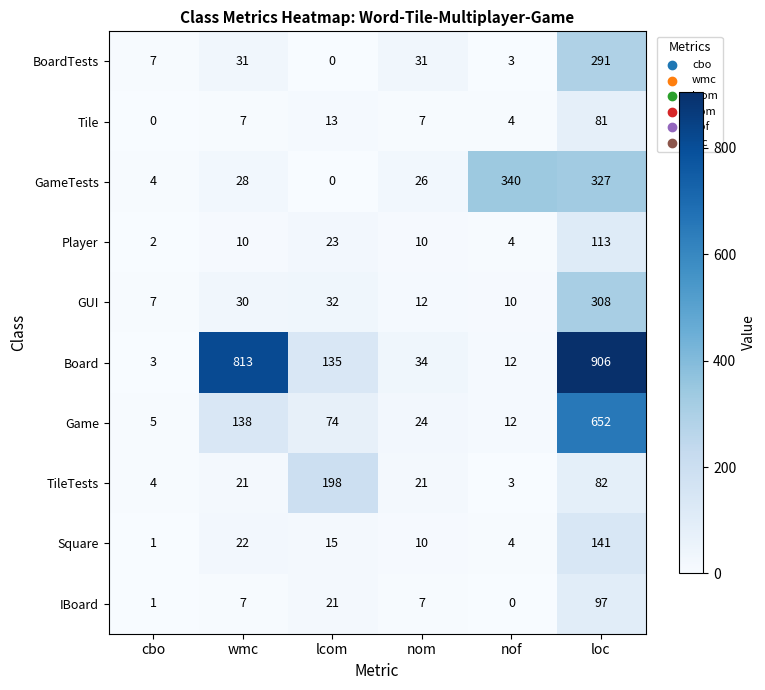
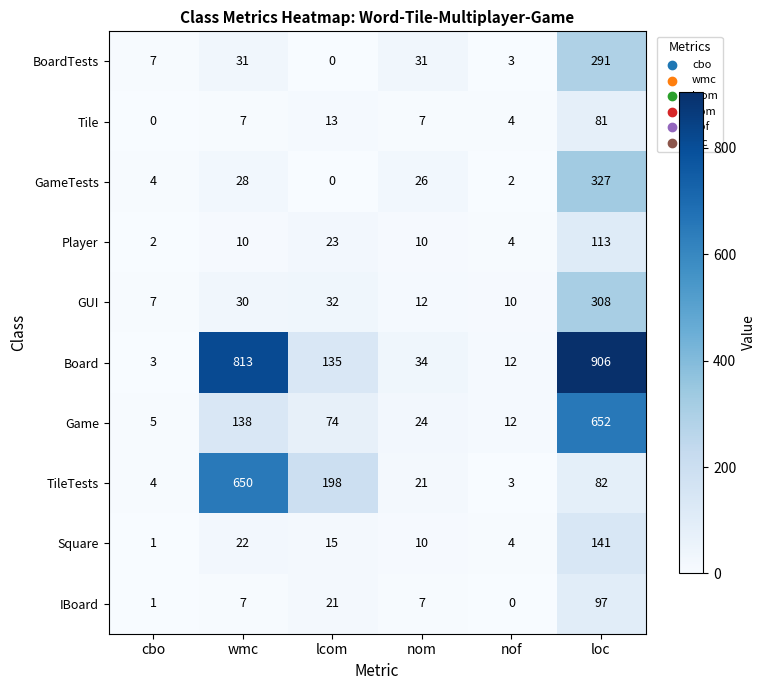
GameTests, nof: 340 -> 2
TileTests, wmc: 21 -> 650
